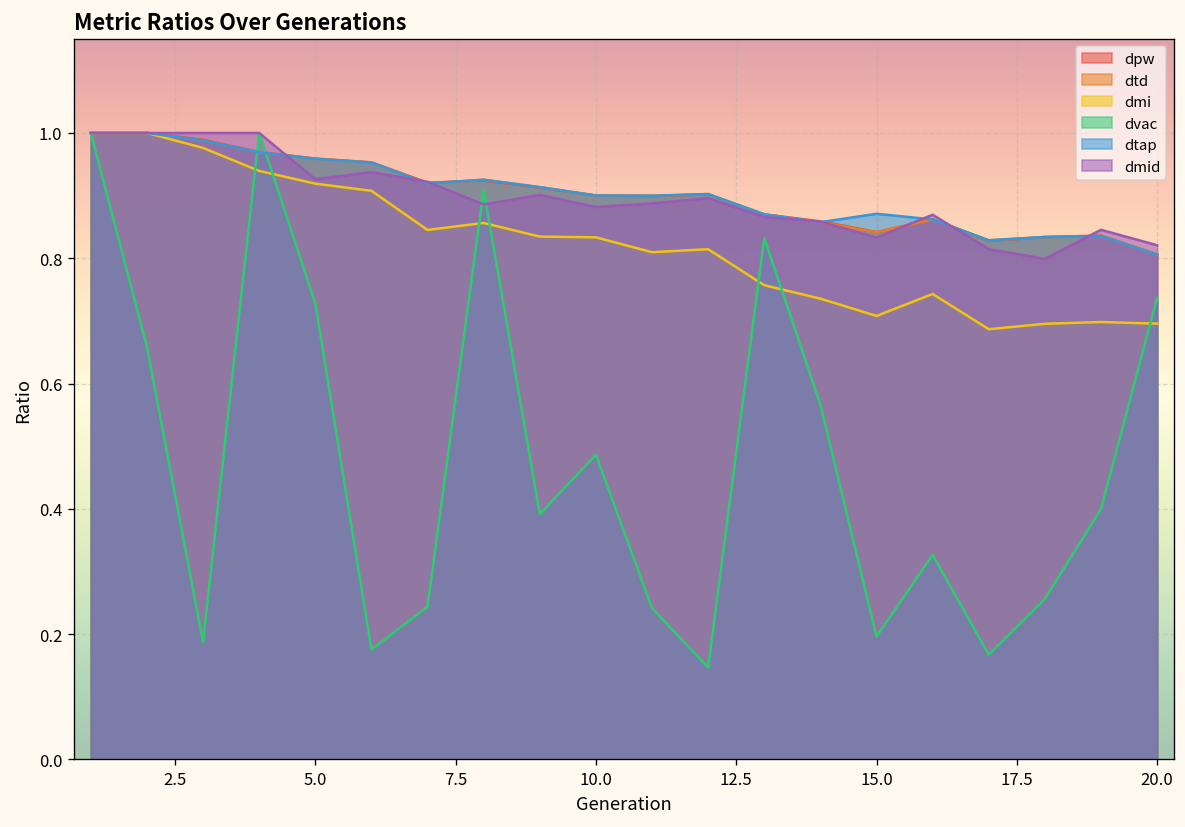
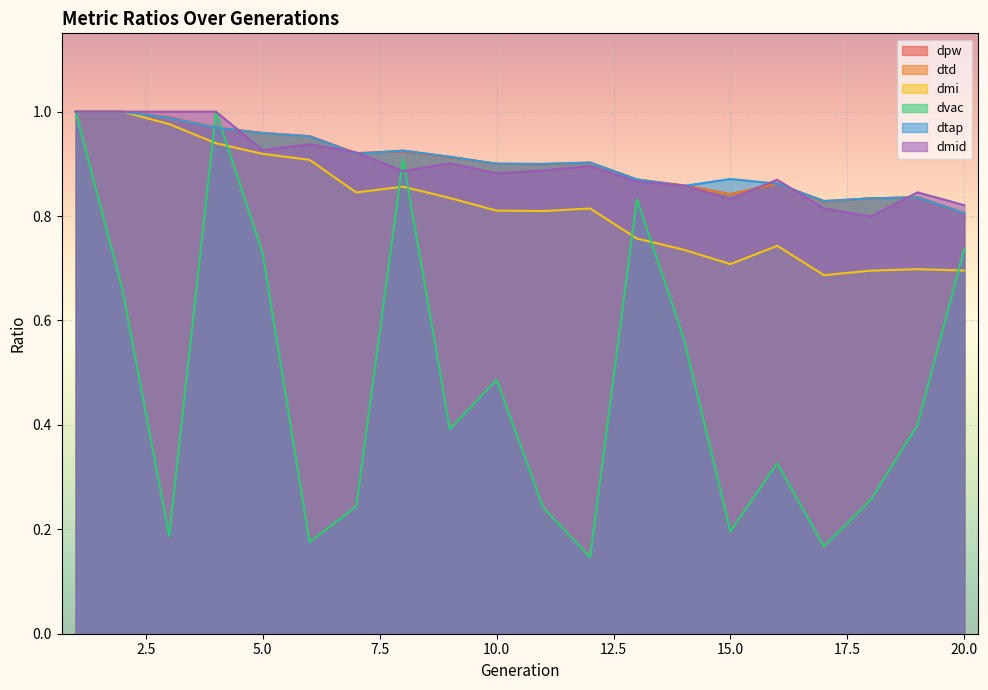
dmi, 10.0: 0.83 -> 0.81
